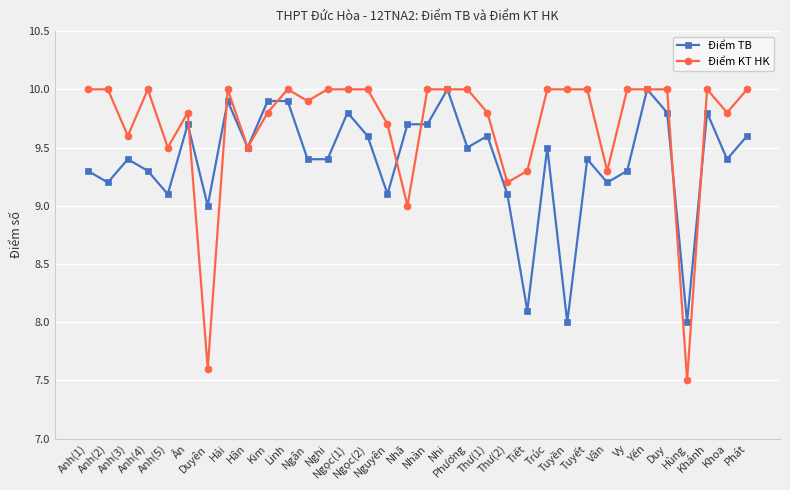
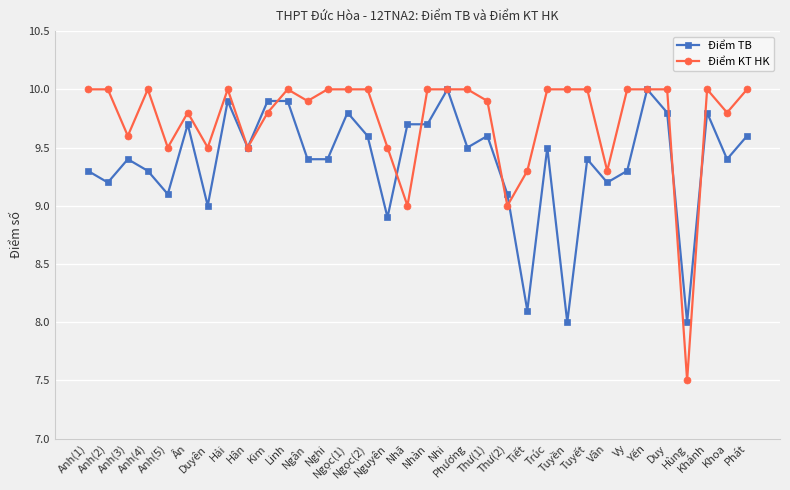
Điểm KT HK, Duyên: 7.6 -> 9.5
Điểm TB, Nguyên: 9.1 -> 8.9
Điểm KT HK, Nguyên: 9.7 -> 9.5
Điểm KT HK, Thư(1): 9.8 -> 9.9
Điểm KT HK, Thư(2): 9.2 -> 9.0
